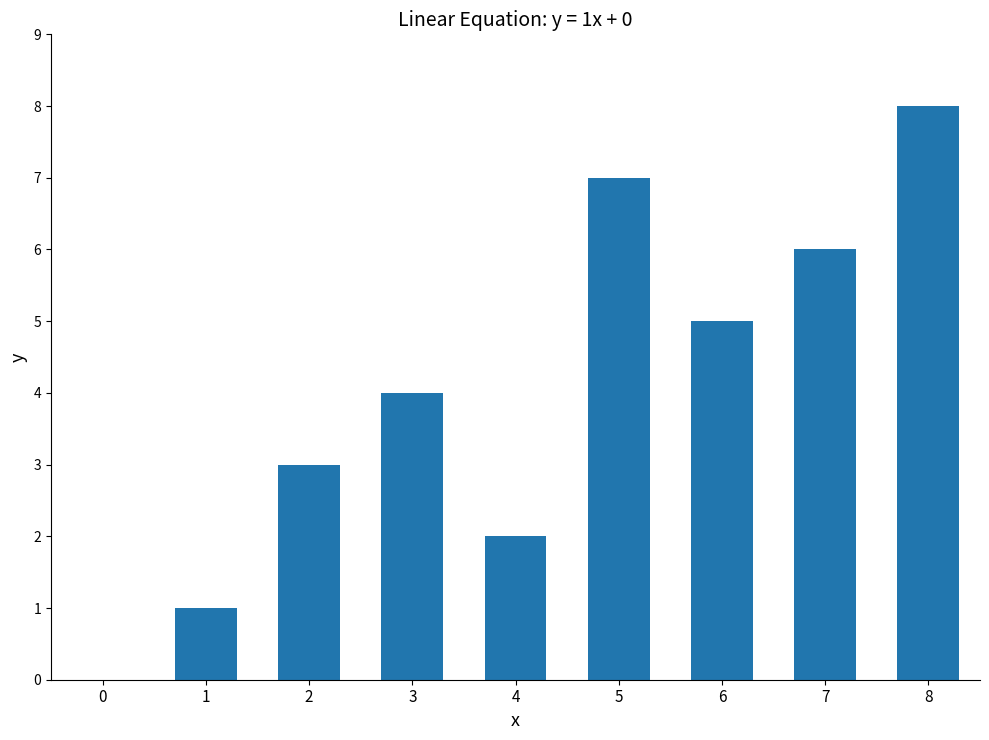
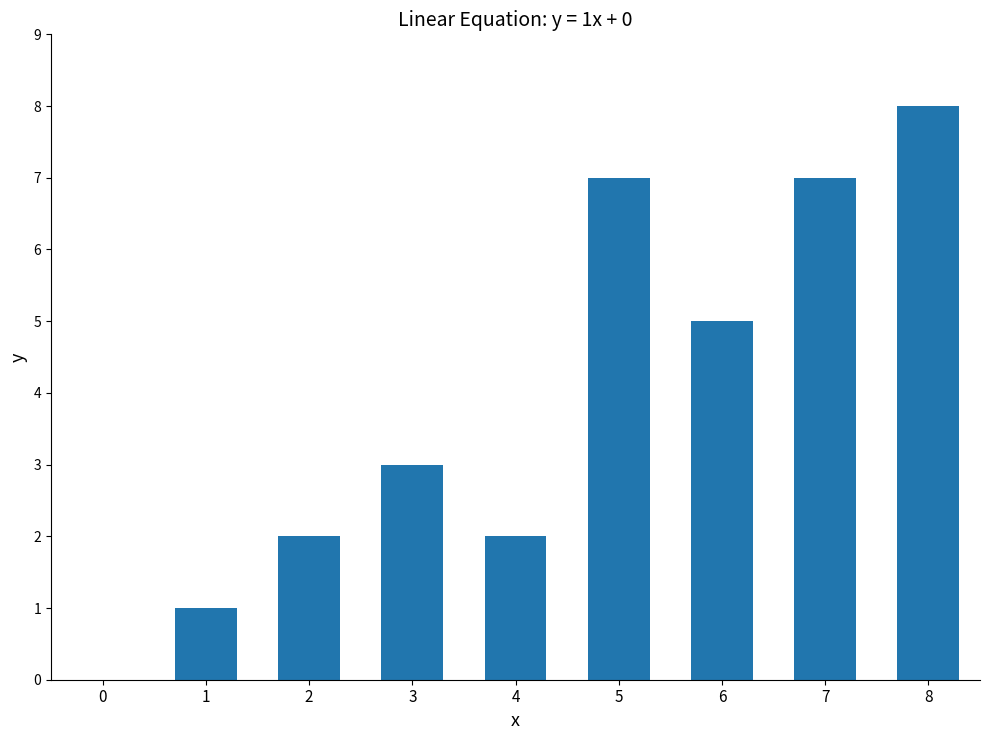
2: 3 -> 2
3: 4 -> 3
7: 6 -> 7
